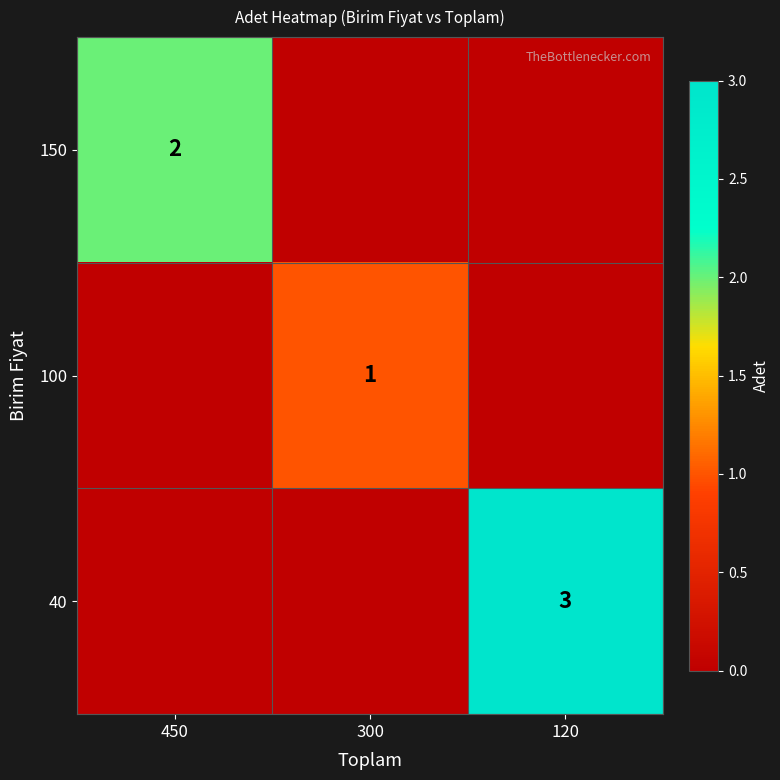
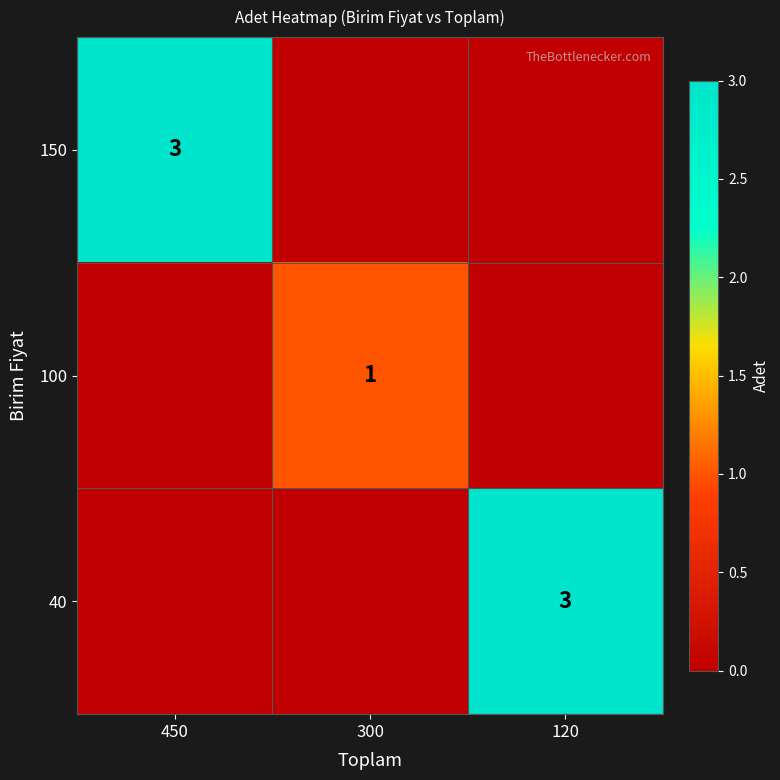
150, 450: 2 -> 3
